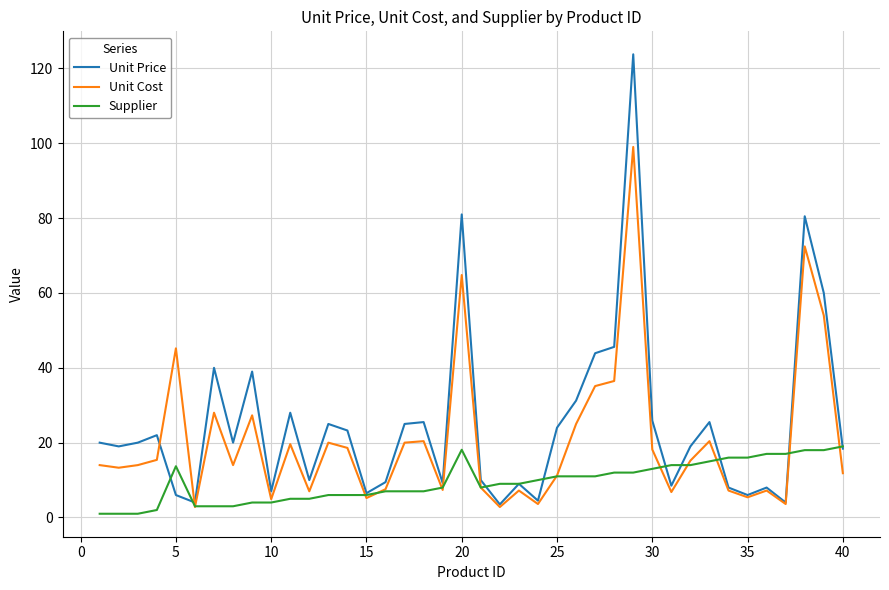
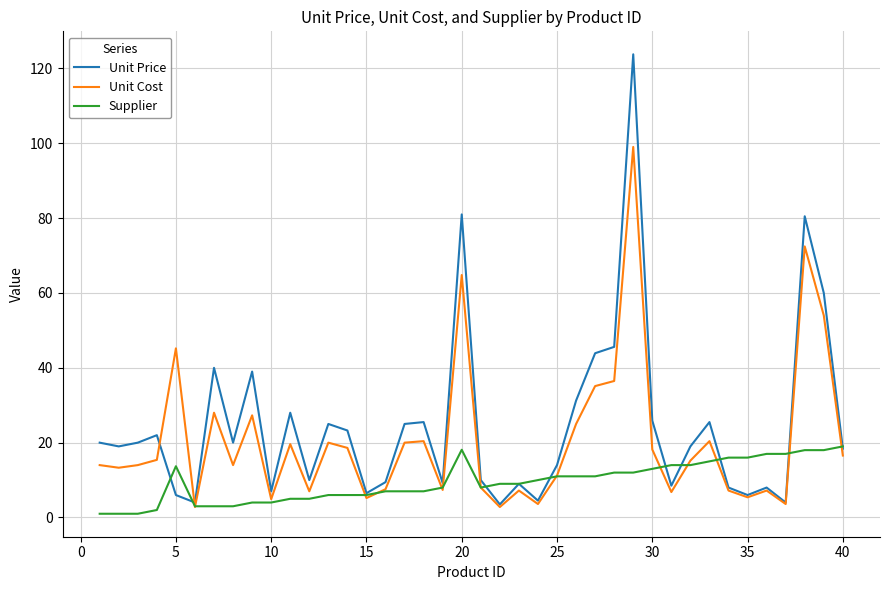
Unit Price, 25: 24 -> 14
Unit Cost, 40: 12 -> 17
